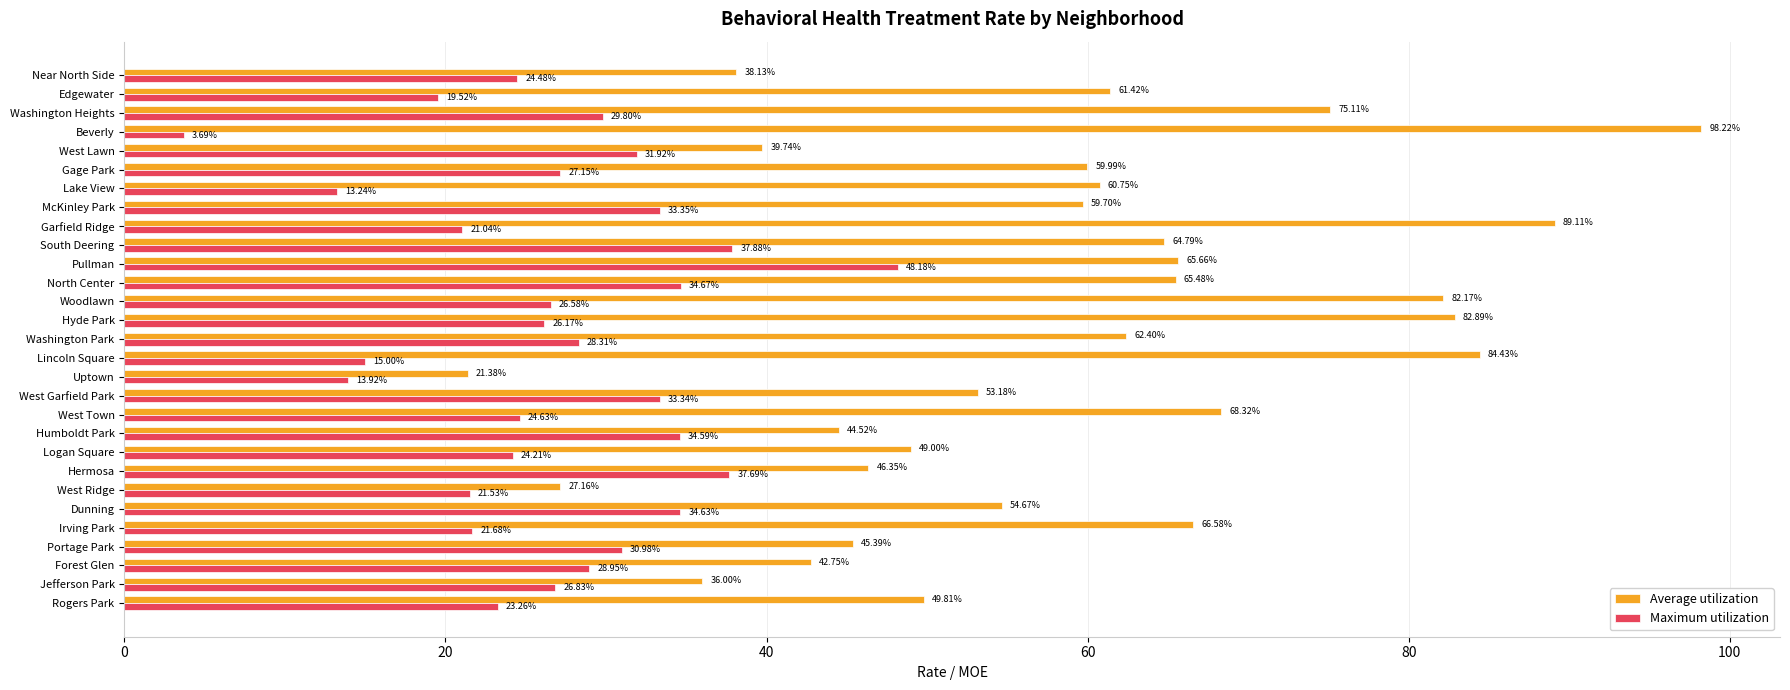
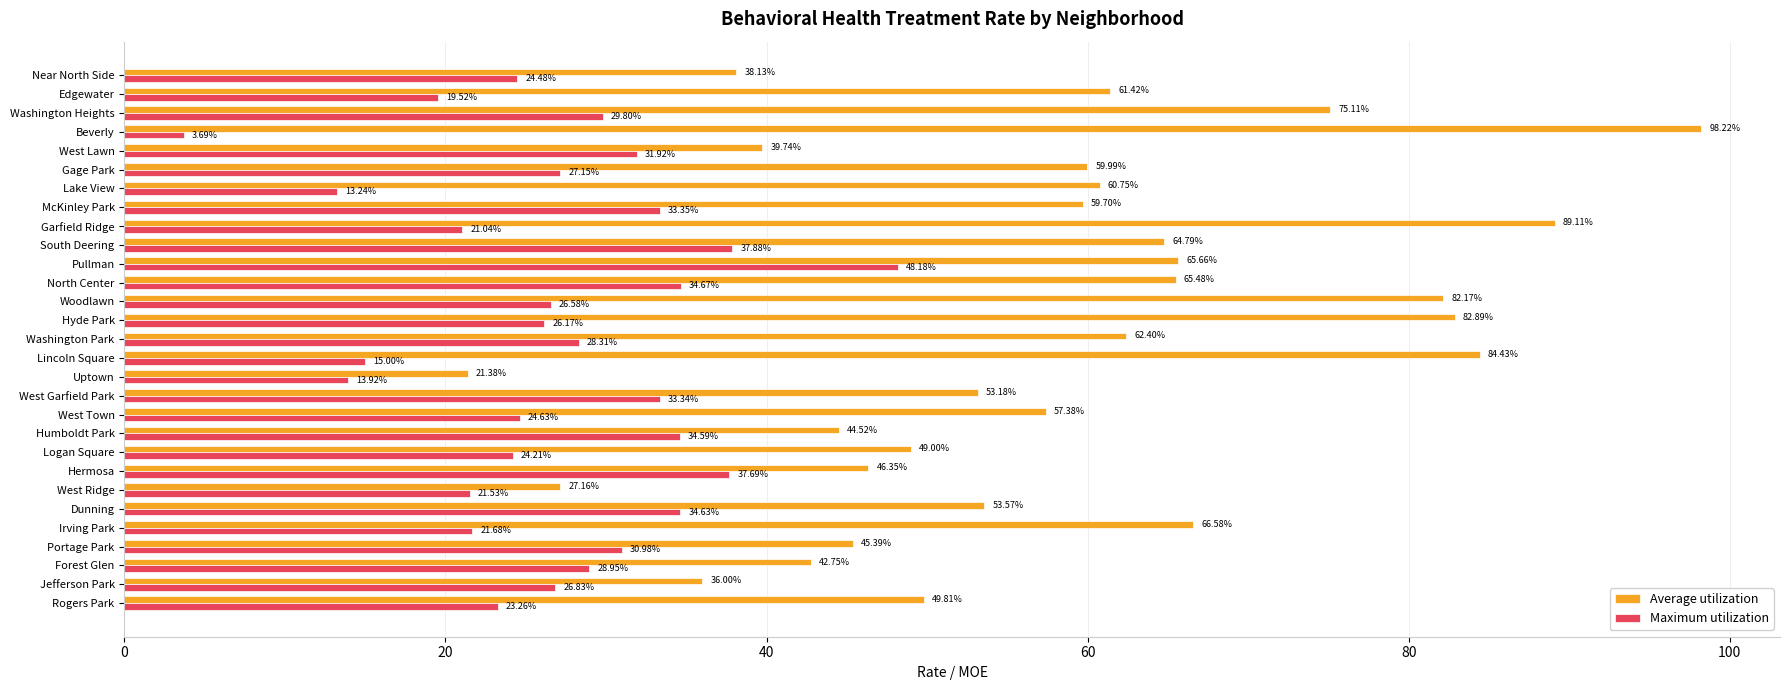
Average utilization, West Town: 68.32% -> 57.38%
Average utilization, Dunning: 54.67% -> 53.57%
